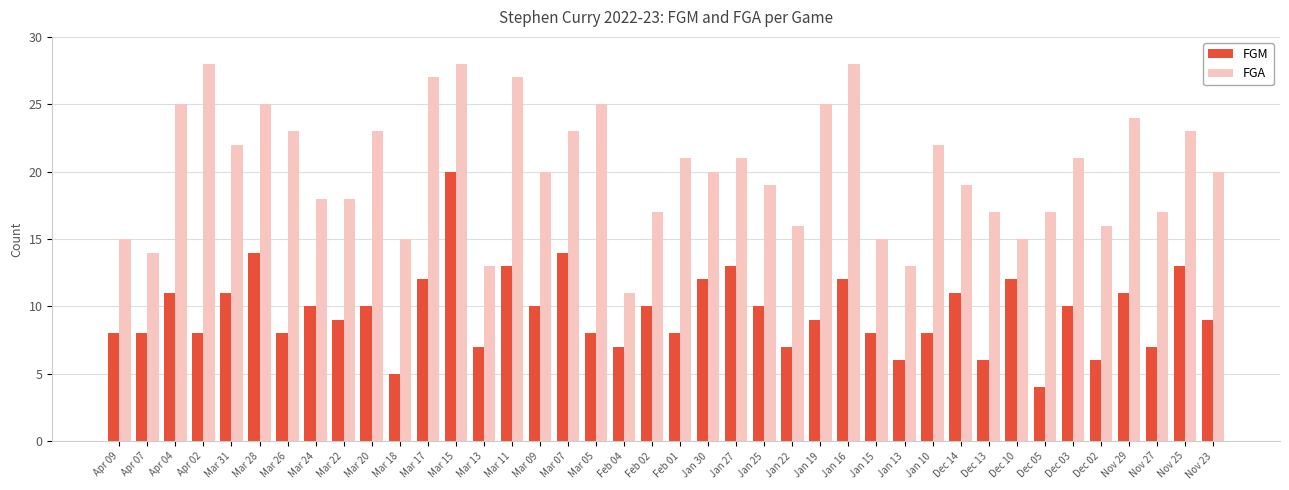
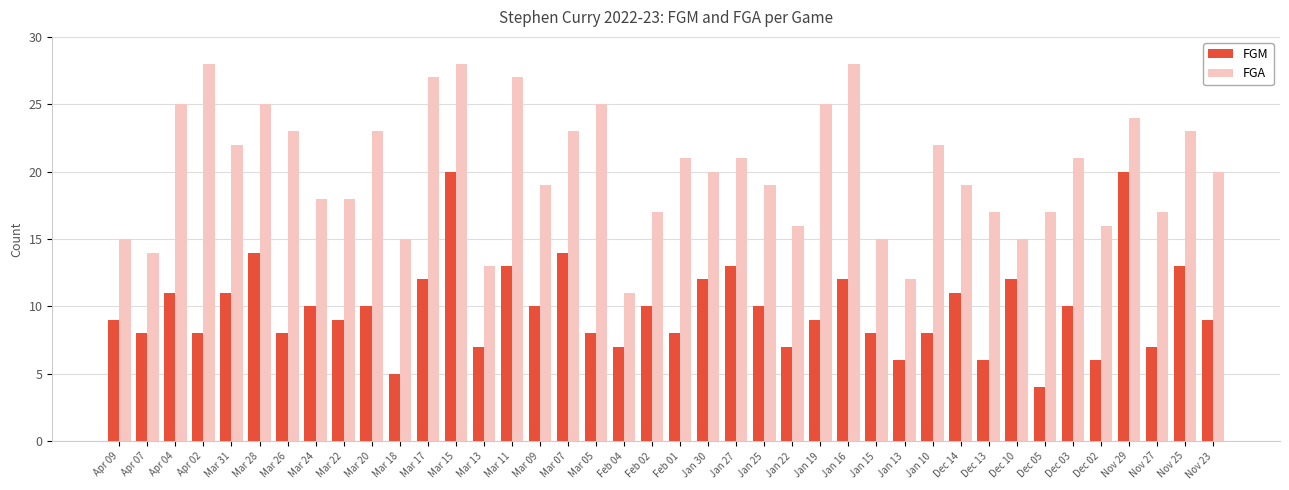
FGM, Apr 09: 8 -> 9
FGA, Mar 09: 20 -> 19
FGA, Jan 13: 13 -> 12
FGM, Nov 29: 11 -> 20
